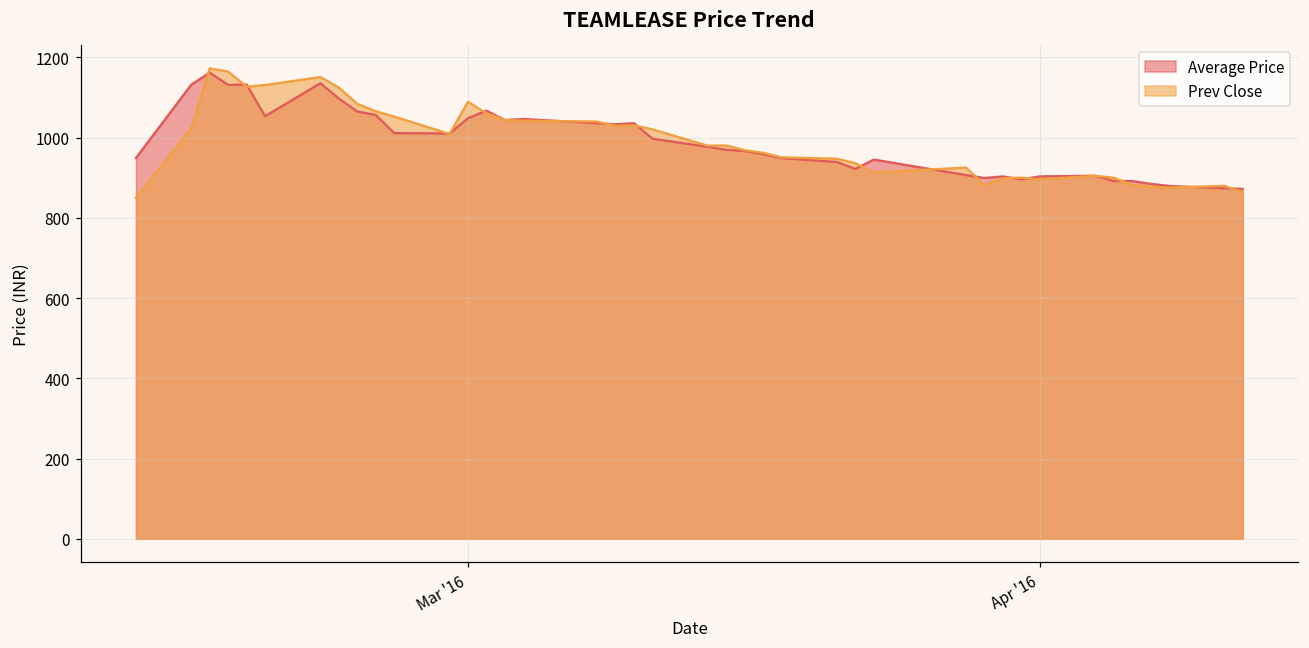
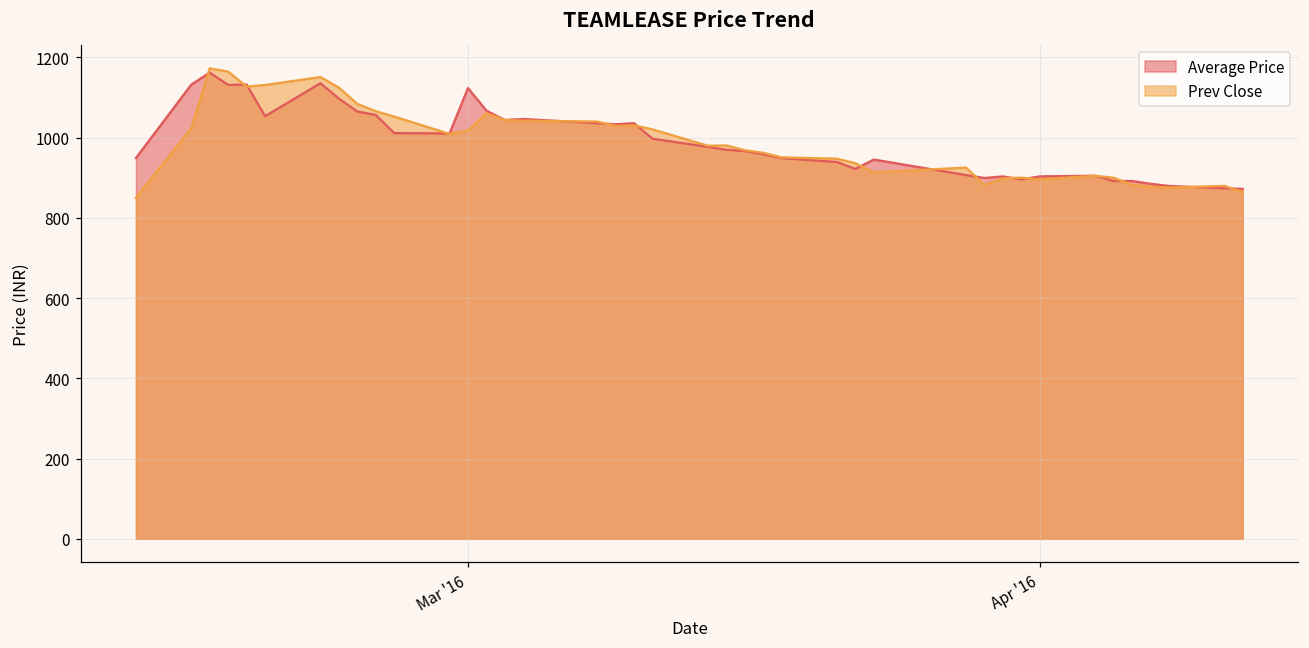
Average Price, Mar '16: 1050 -> 1120
Prev Close, Mar '16: 1090 -> 1020
